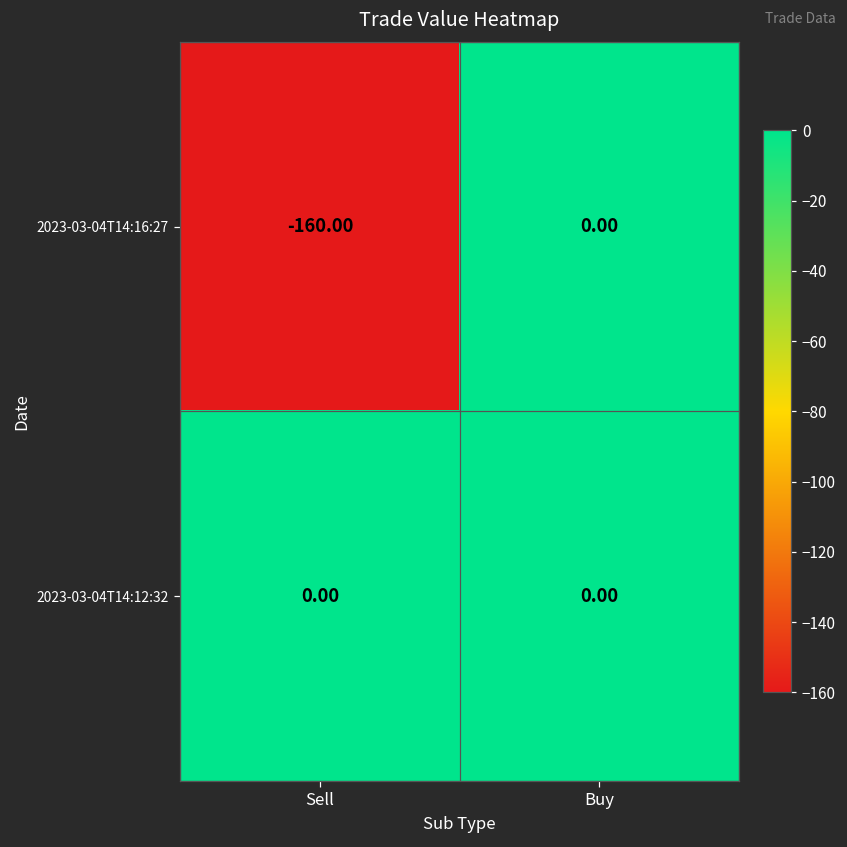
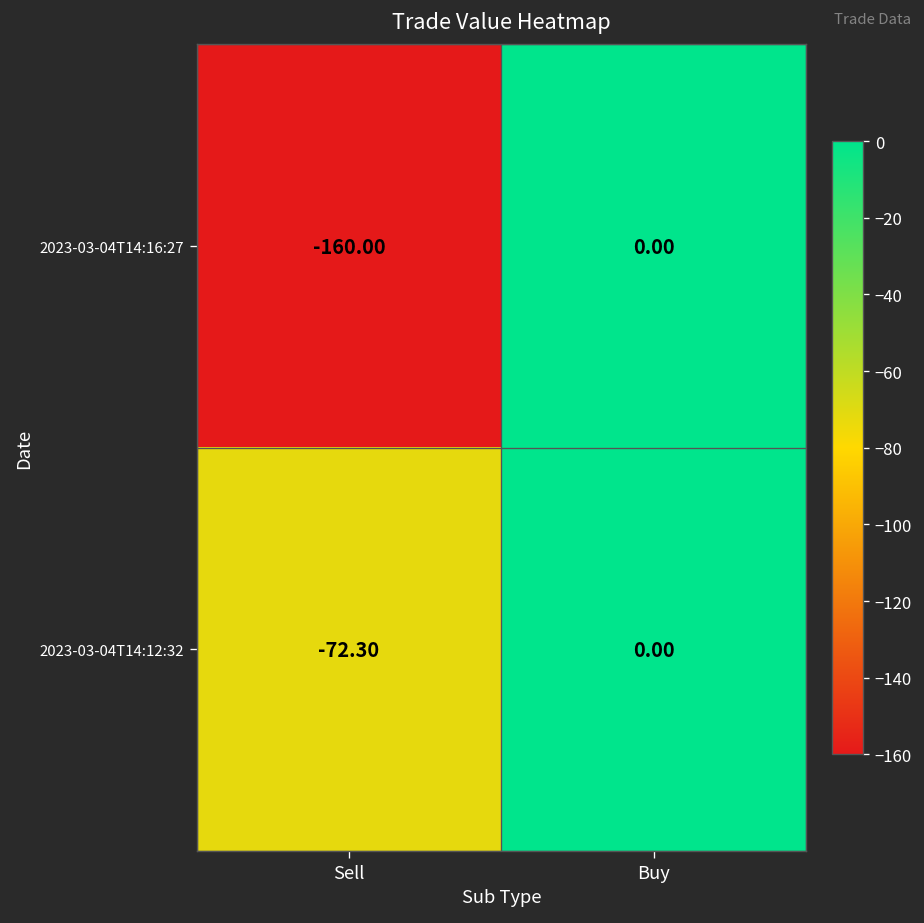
2023-03-04T14:12:32, Sell: 0.00 -> -72.30
